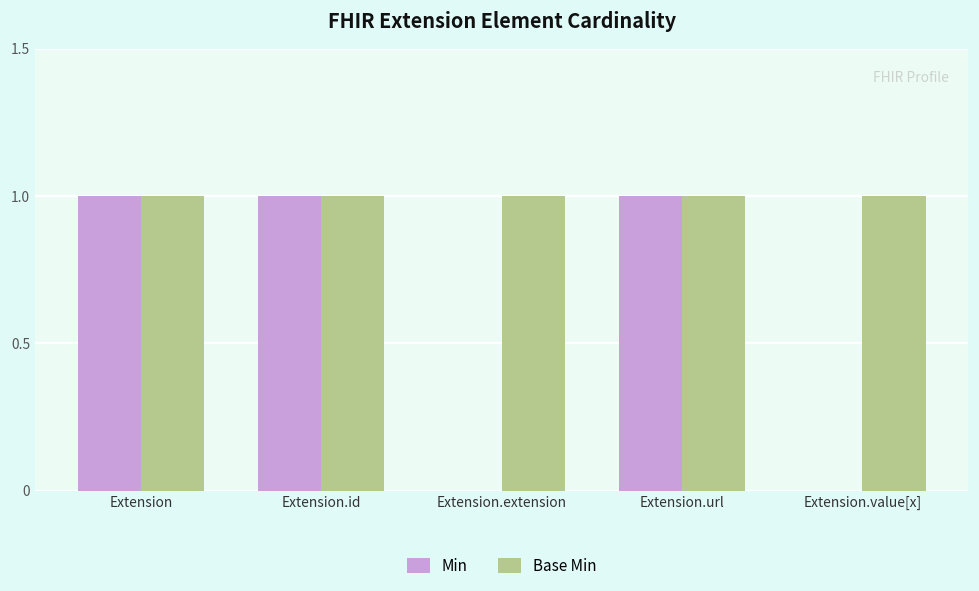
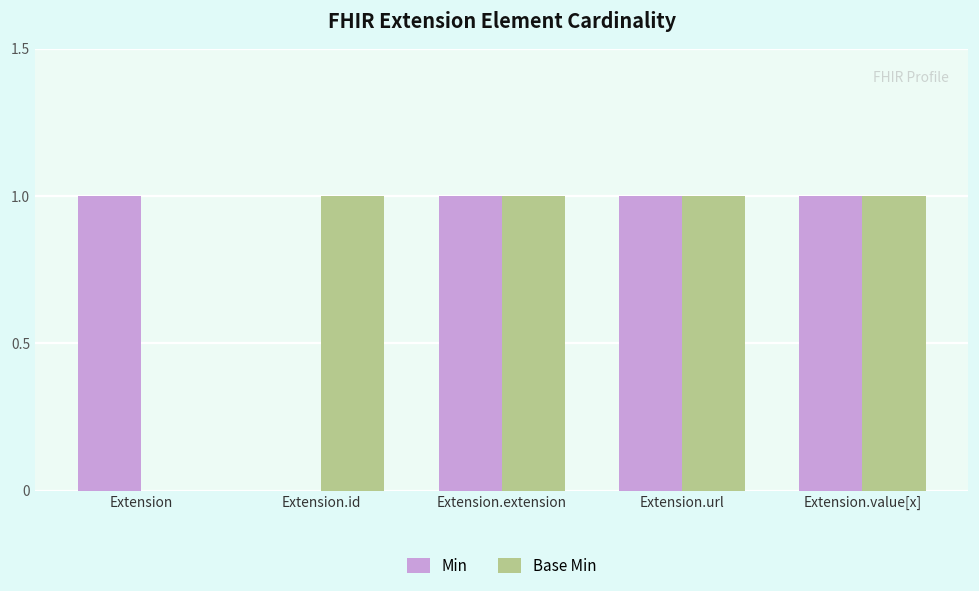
Base Min, Extension: 1 -> 0
Min, Extension.id: 1 -> 0
Min, Extension.extension: 0 -> 1
Min, Extension.value[x]: 0 -> 1
